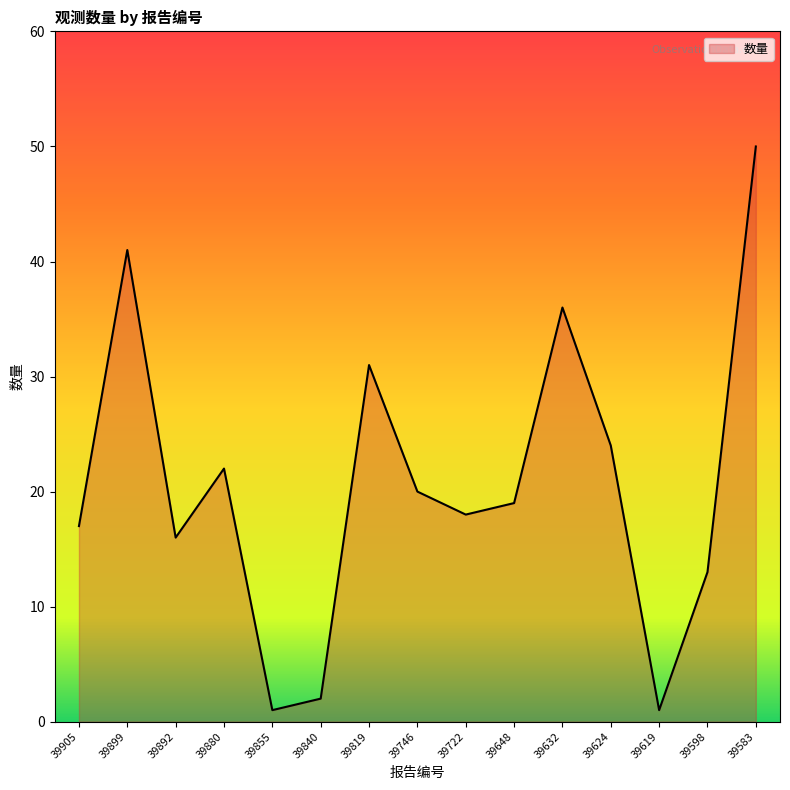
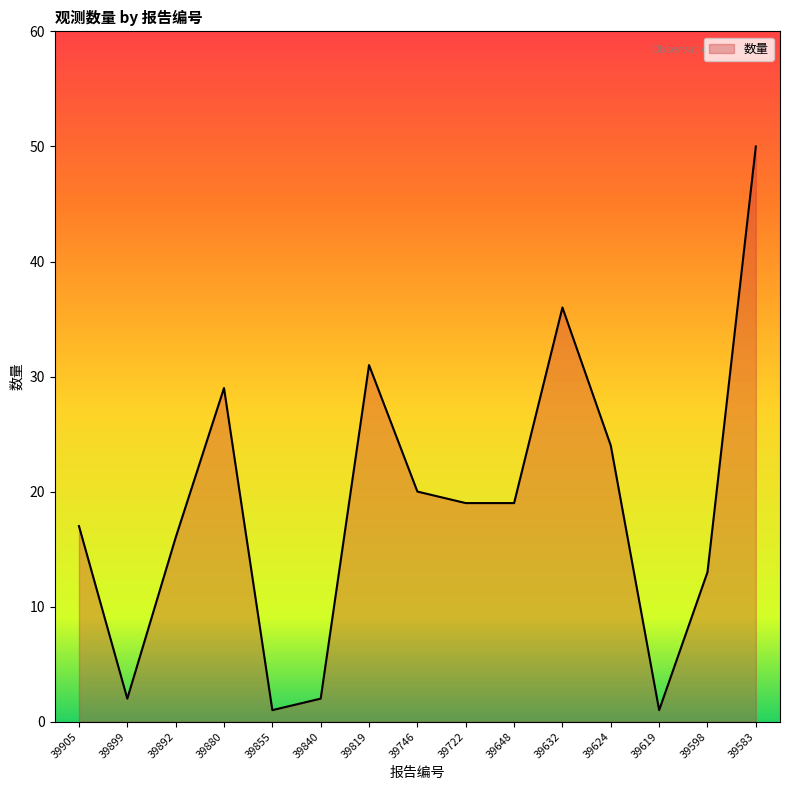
39899: 41 -> 2
39880: 22 -> 29
39722: 18 -> 19
